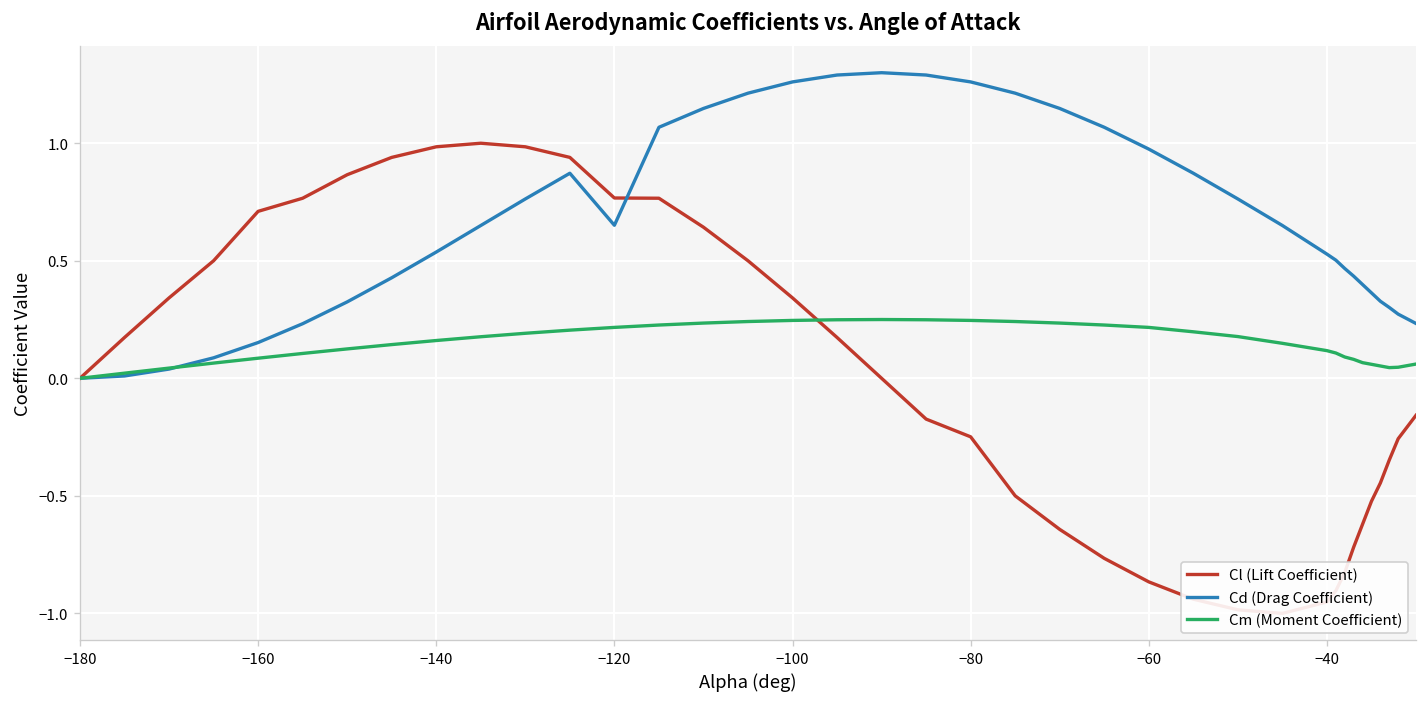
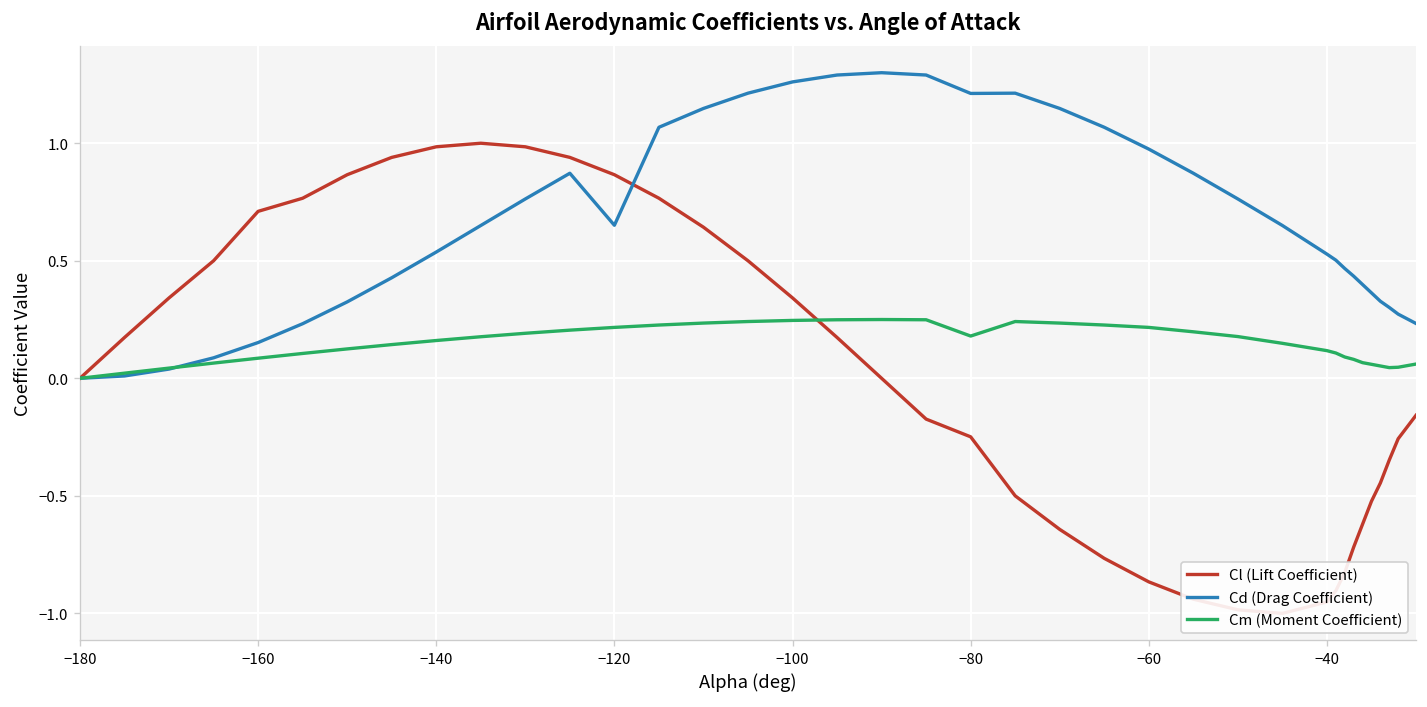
Cl (Lift Coefficient), −120: 0.77 -> 0.87
Cd (Drag Coefficient), −80: 1.26 -> 1.21
Cm (Moment Coefficient), −80: 0.25 -> 0.18
